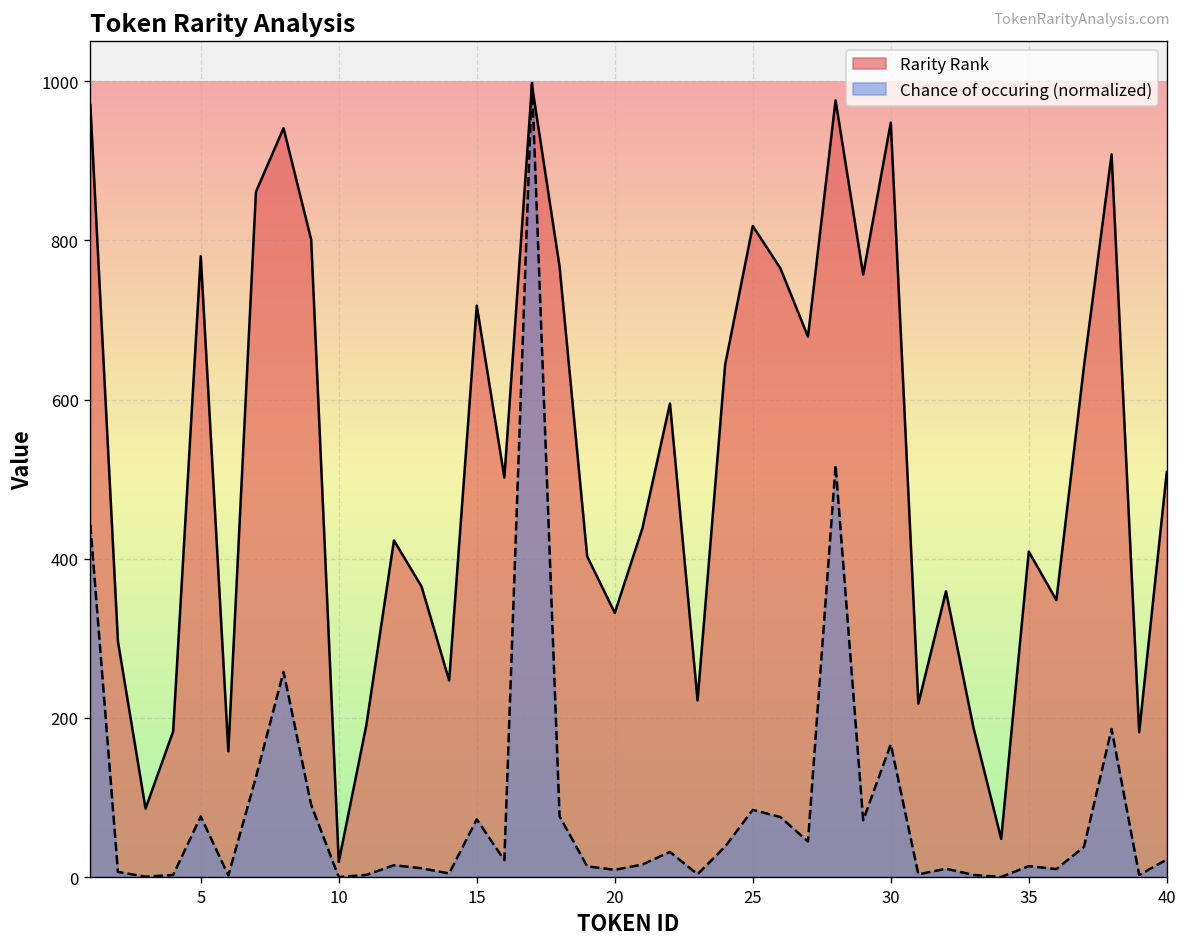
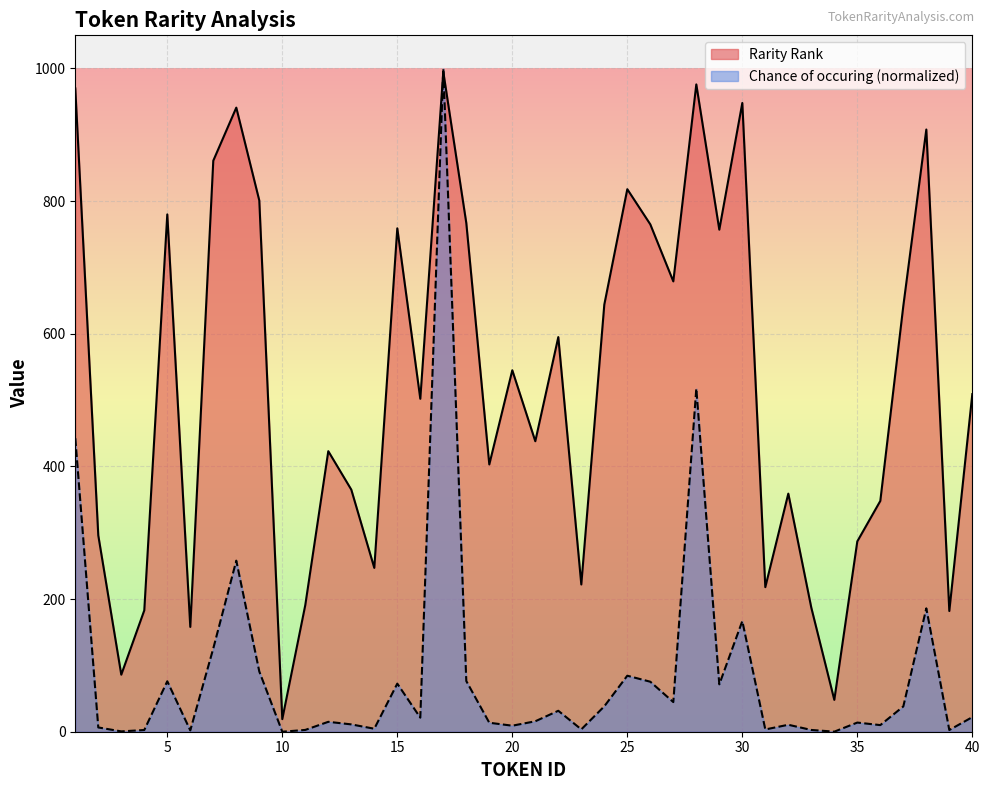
Rarity Rank, 15: 720 -> 760
Rarity Rank, 20: 330 -> 550
Rarity Rank, 35: 410 -> 290
